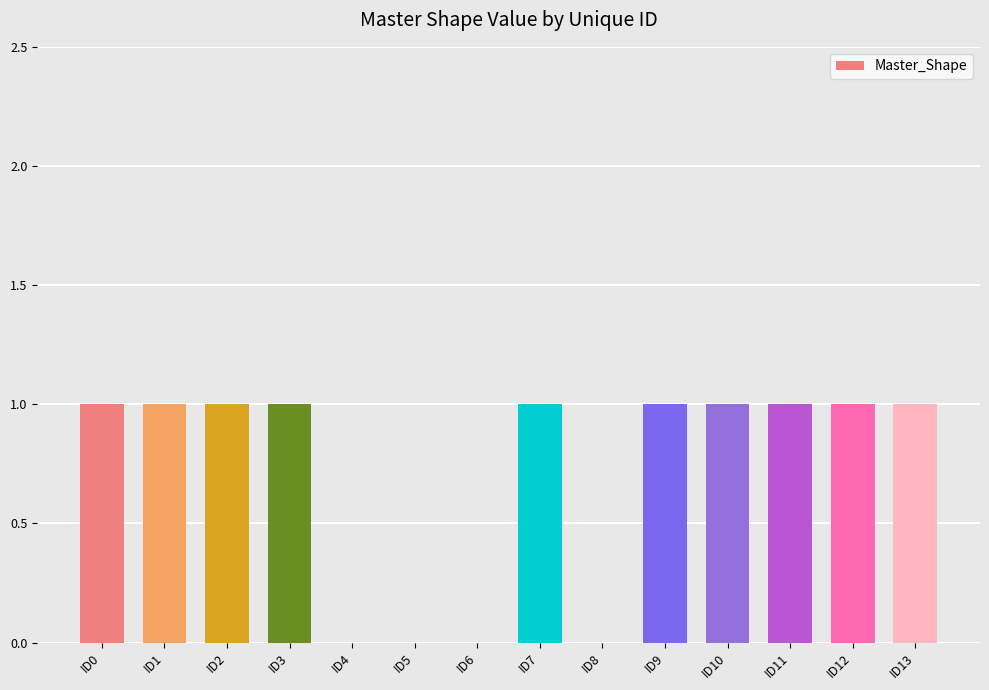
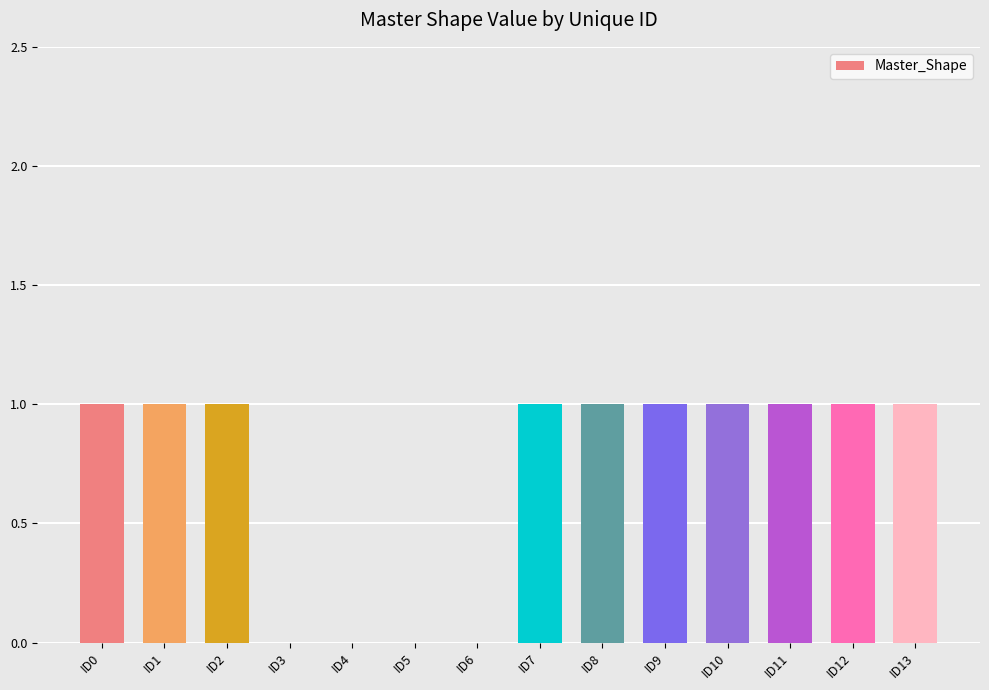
ID3: 1 -> 0
ID8: 0 -> 1
